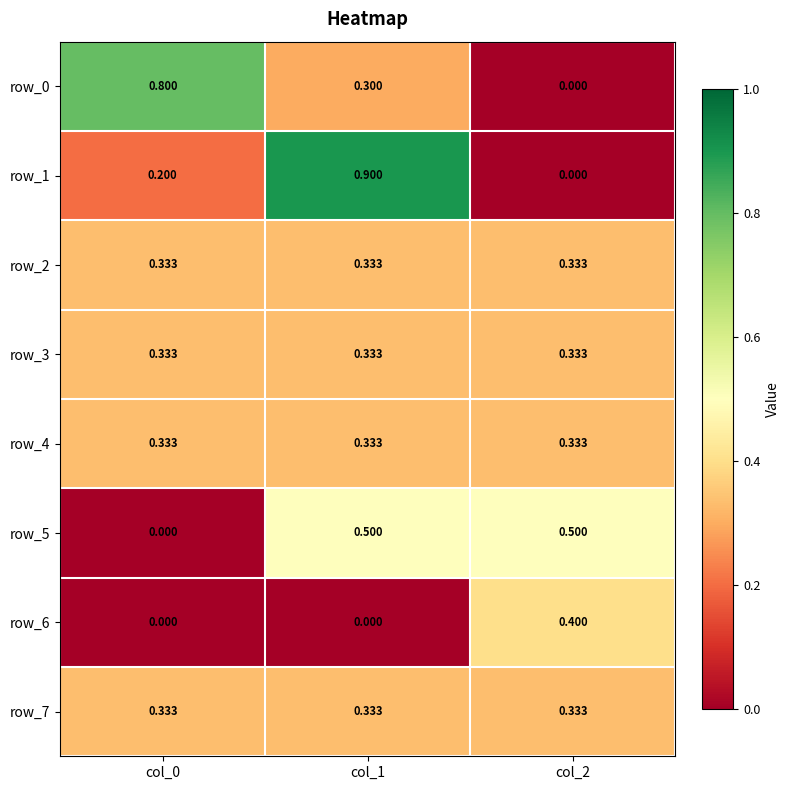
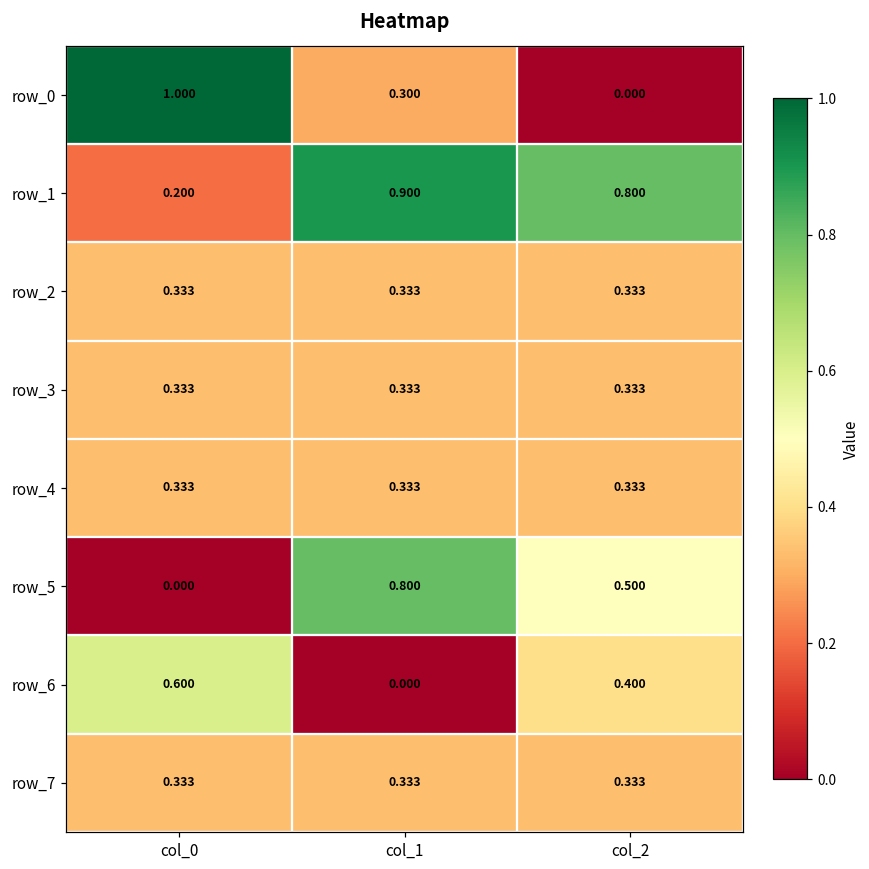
row_0, col_0: 0.800 -> 1.000
row_1, col_2: 0.000 -> 0.800
row_5, col_1: 0.500 -> 0.800
row_6, col_0: 0.000 -> 0.600
